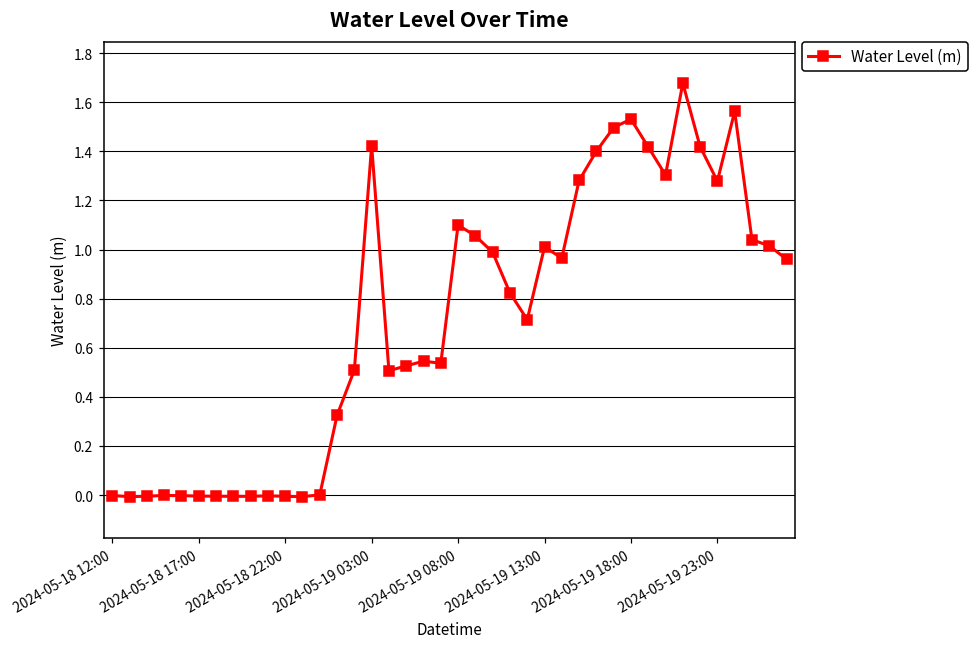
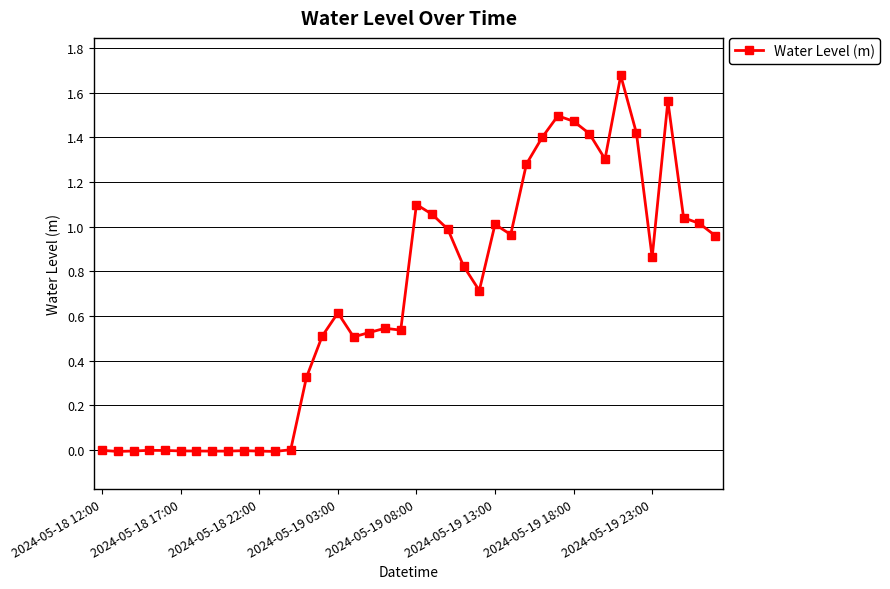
2024-05-19 03:00: 1.42 -> 0.61
2024-05-19 18:00: 1.53 -> 1.47
2024-05-19 23:00: 1.28 -> 0.86
